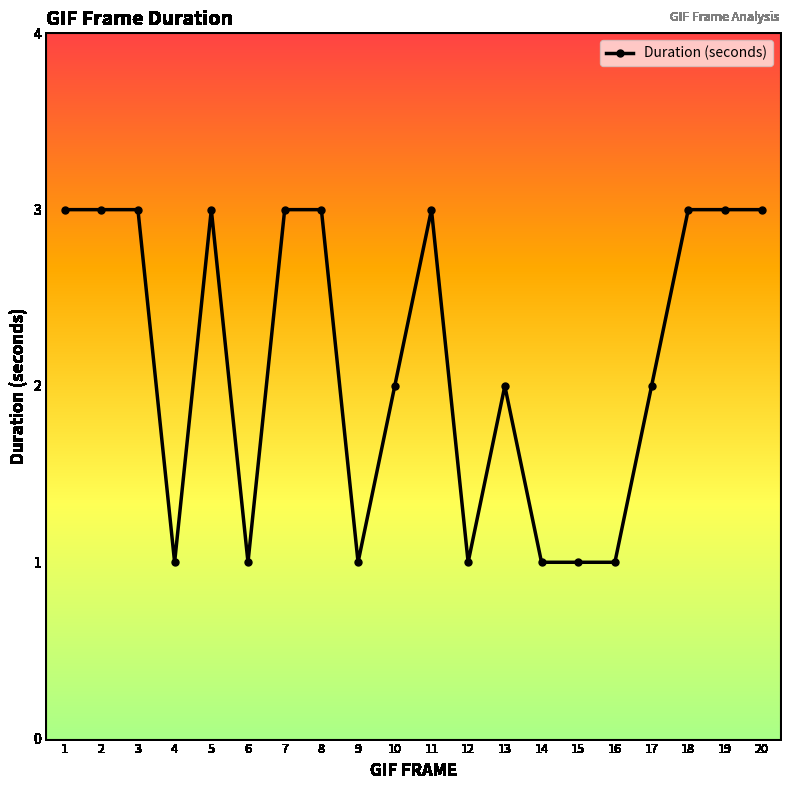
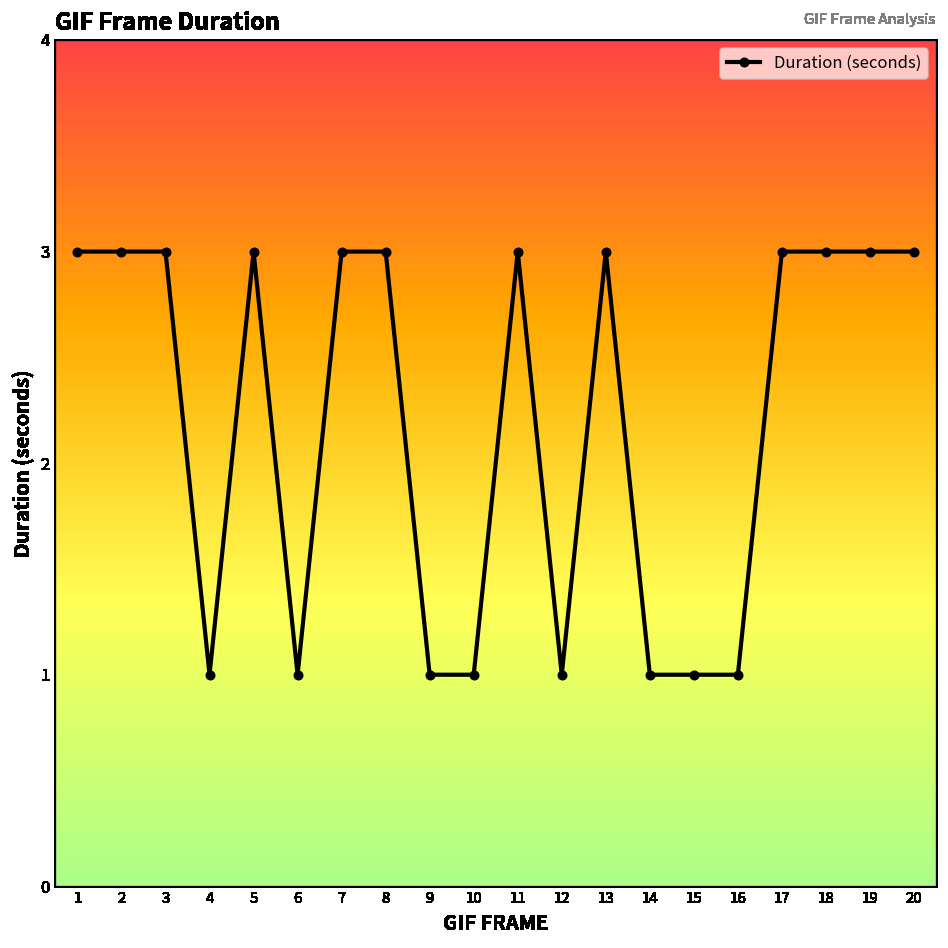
10: 2 -> 1
13: 2 -> 3
17: 2 -> 3
